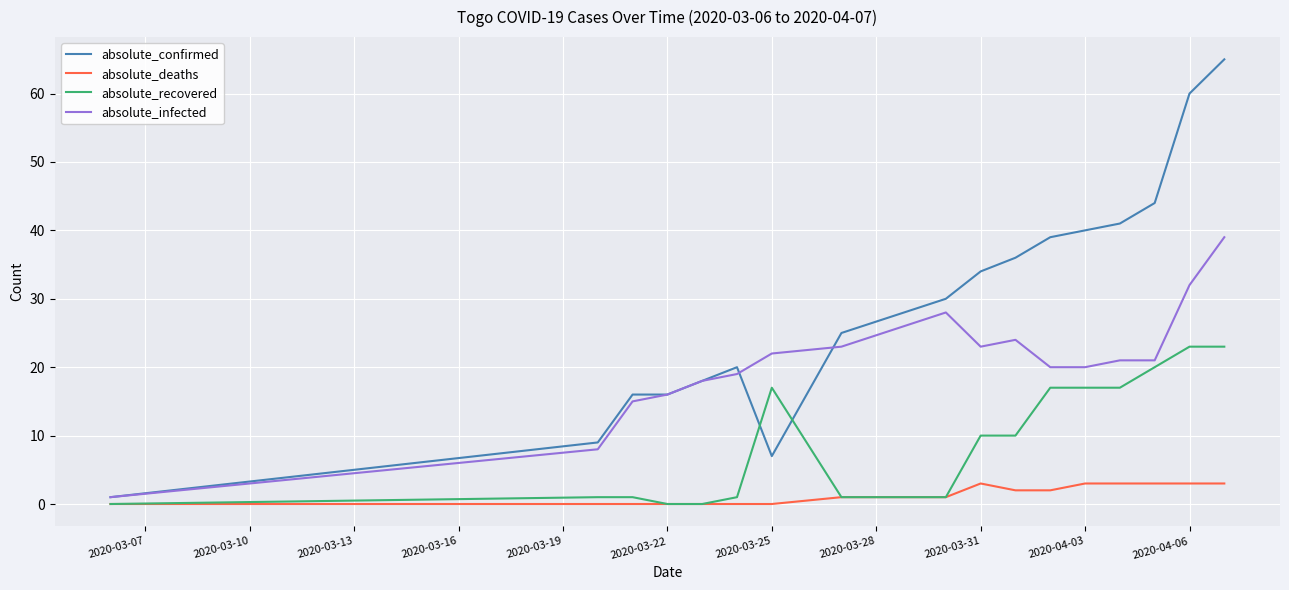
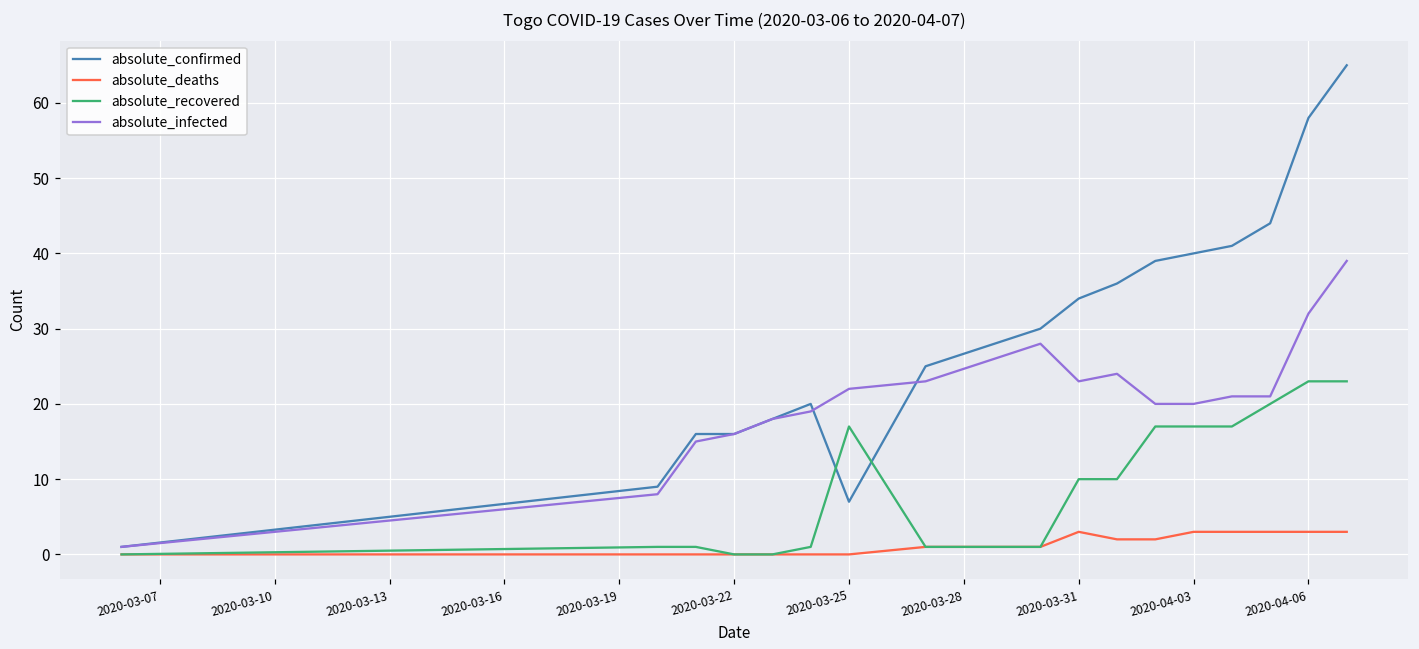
absolute_confirmed, 2020-04-06: 60 -> 58
